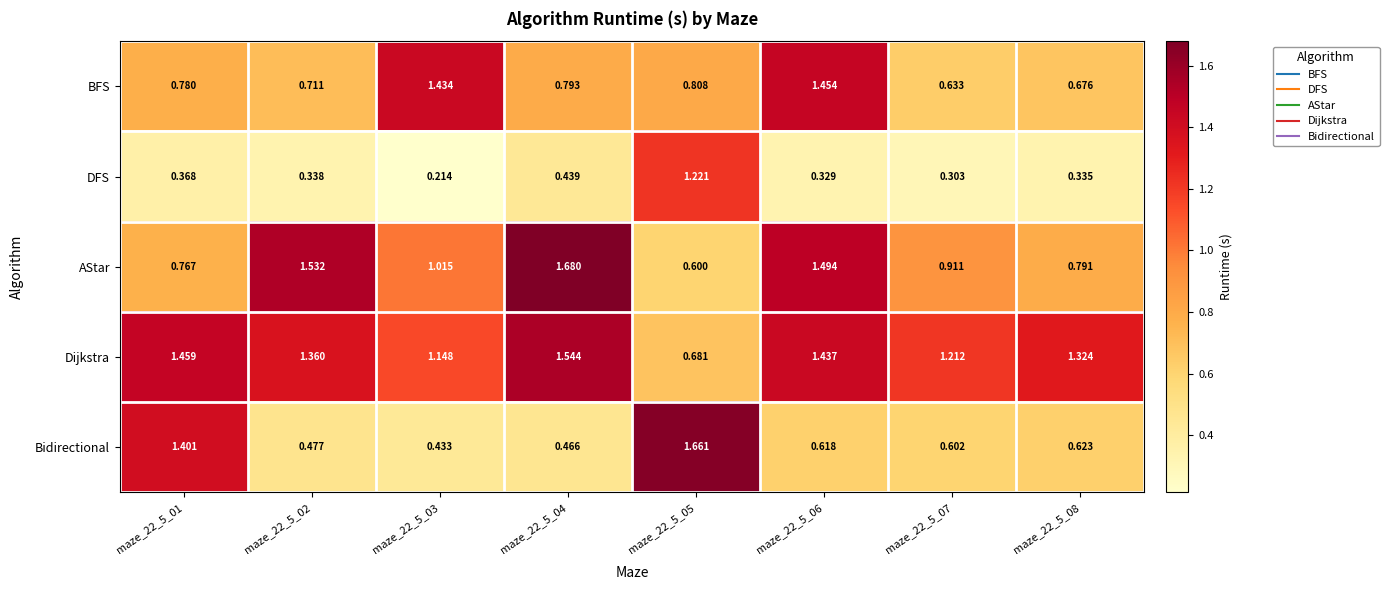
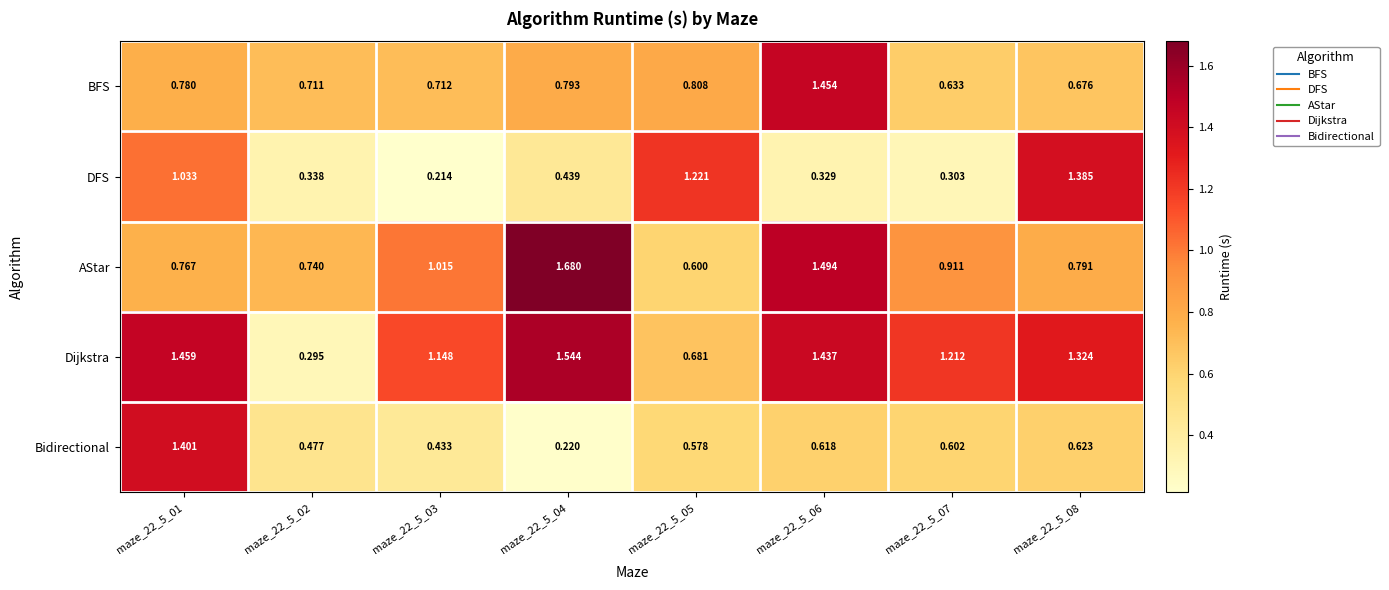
BFS, maze_22_5_03: 1.434 -> 0.712
DFS, maze_22_5_01: 0.368 -> 1.033
DFS, maze_22_5_08: 0.335 -> 1.385
AStar, maze_22_5_02: 1.532 -> 0.740
Dijkstra, maze_22_5_02: 1.360 -> 0.295
Bidirectional, maze_22_5_04: 0.466 -> 0.220
Bidirectional, maze_22_5_05: 1.661 -> 0.578
